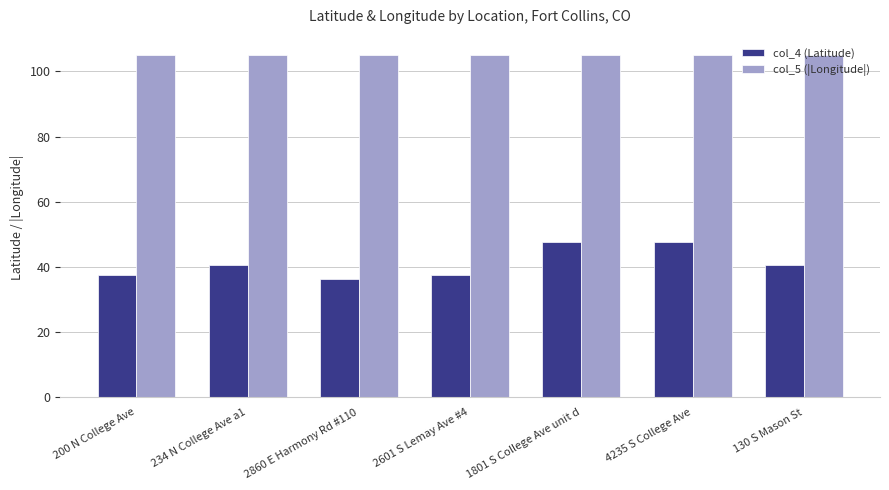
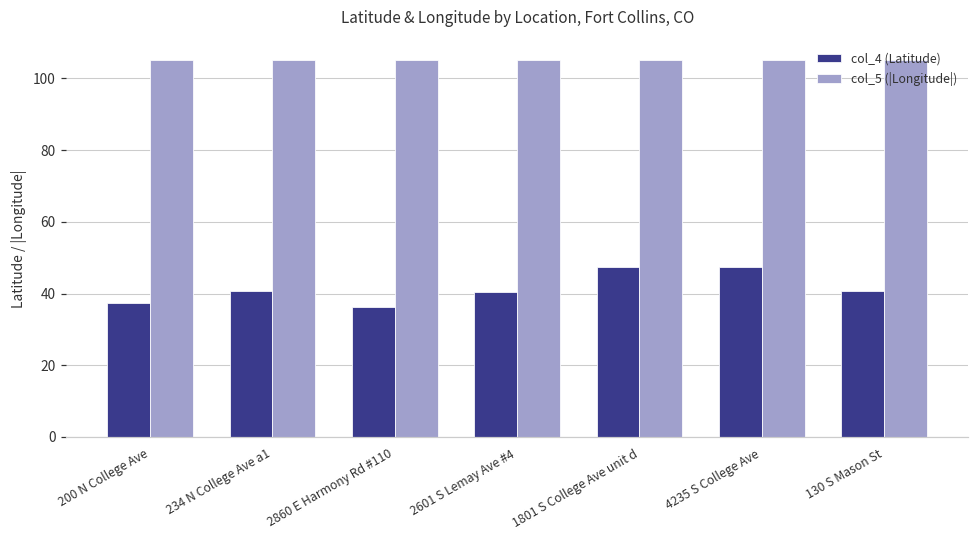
col_4 (Latitude), 2601 S Lemay Ave #4: 38 -> 41
